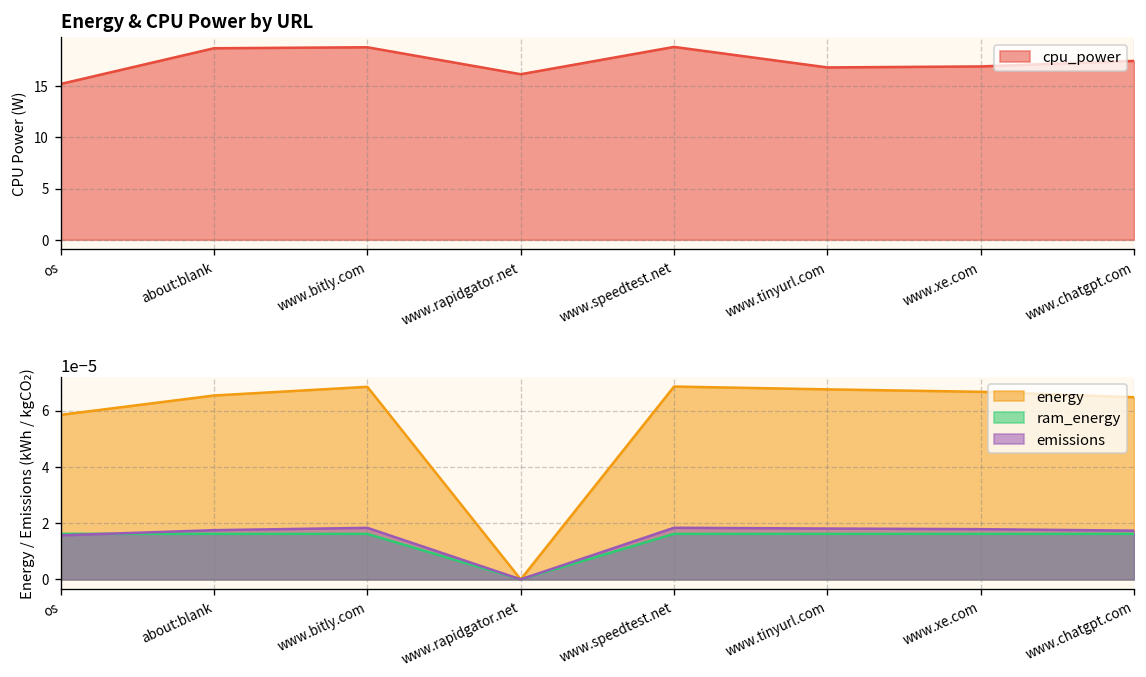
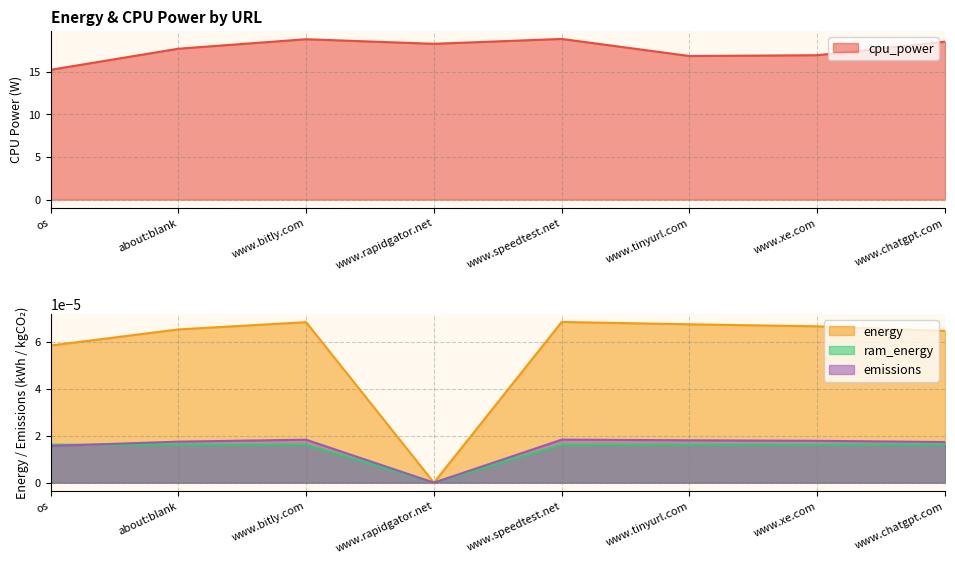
Energy & CPU Power by URL, about:blank: 19 -> 18
Energy & CPU Power by URL, www.rapidgator.net: 16 -> 18
Energy & CPU Power by URL, www.chatgpt.com: 17 -> 19
